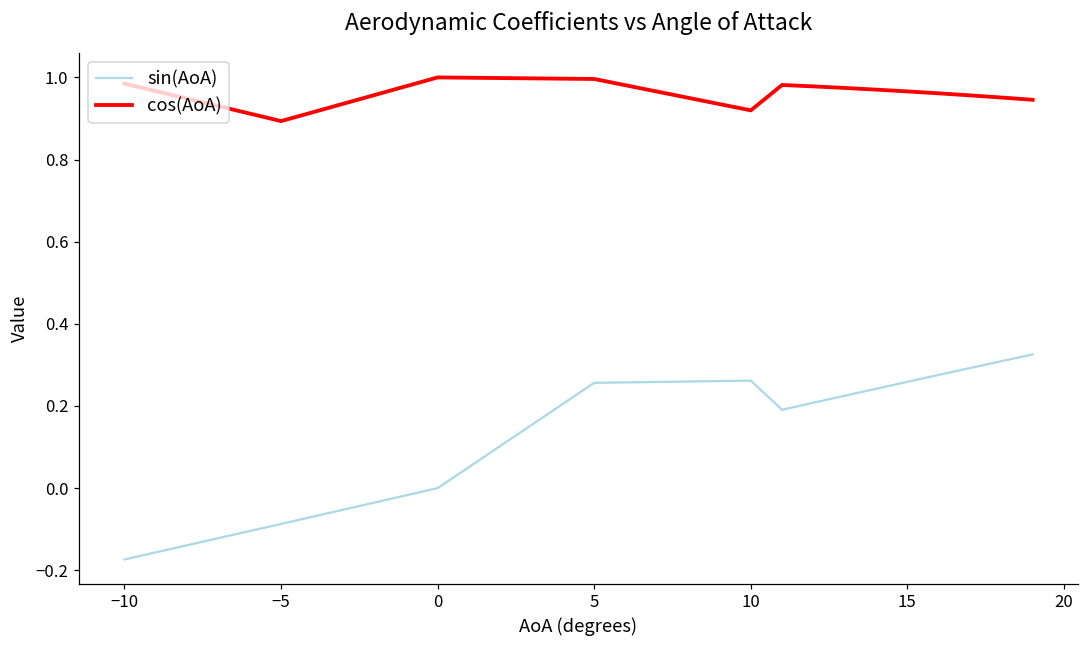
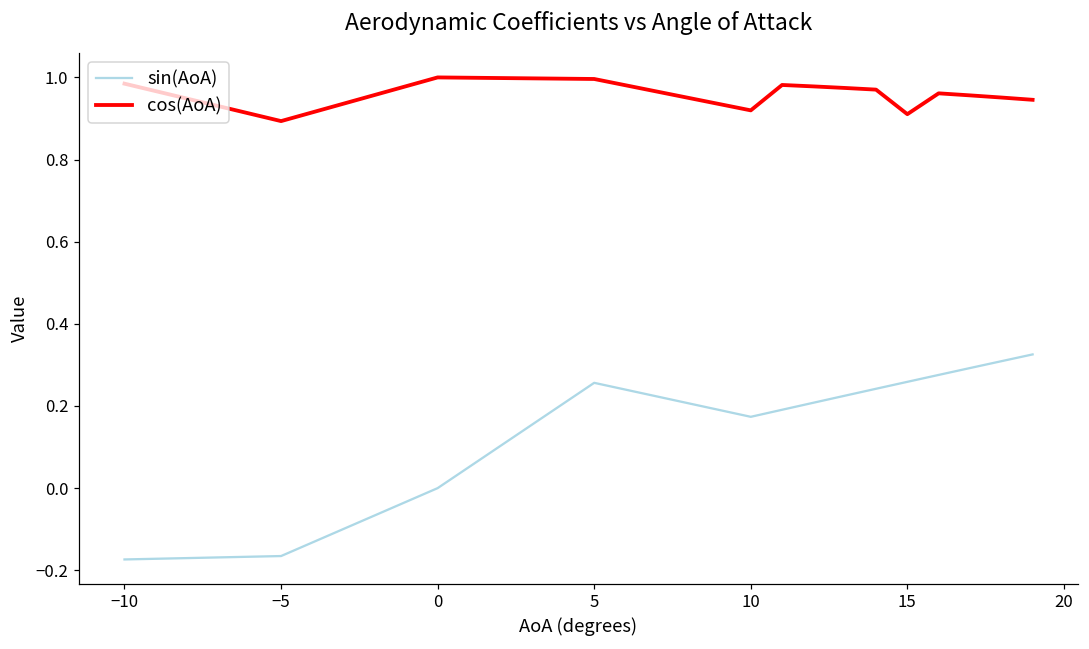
sin(AoA), −5: -0.09 -> -0.17
sin(AoA), 10: 0.26 -> 0.17
cos(AoA), 15: 0.97 -> 0.91
